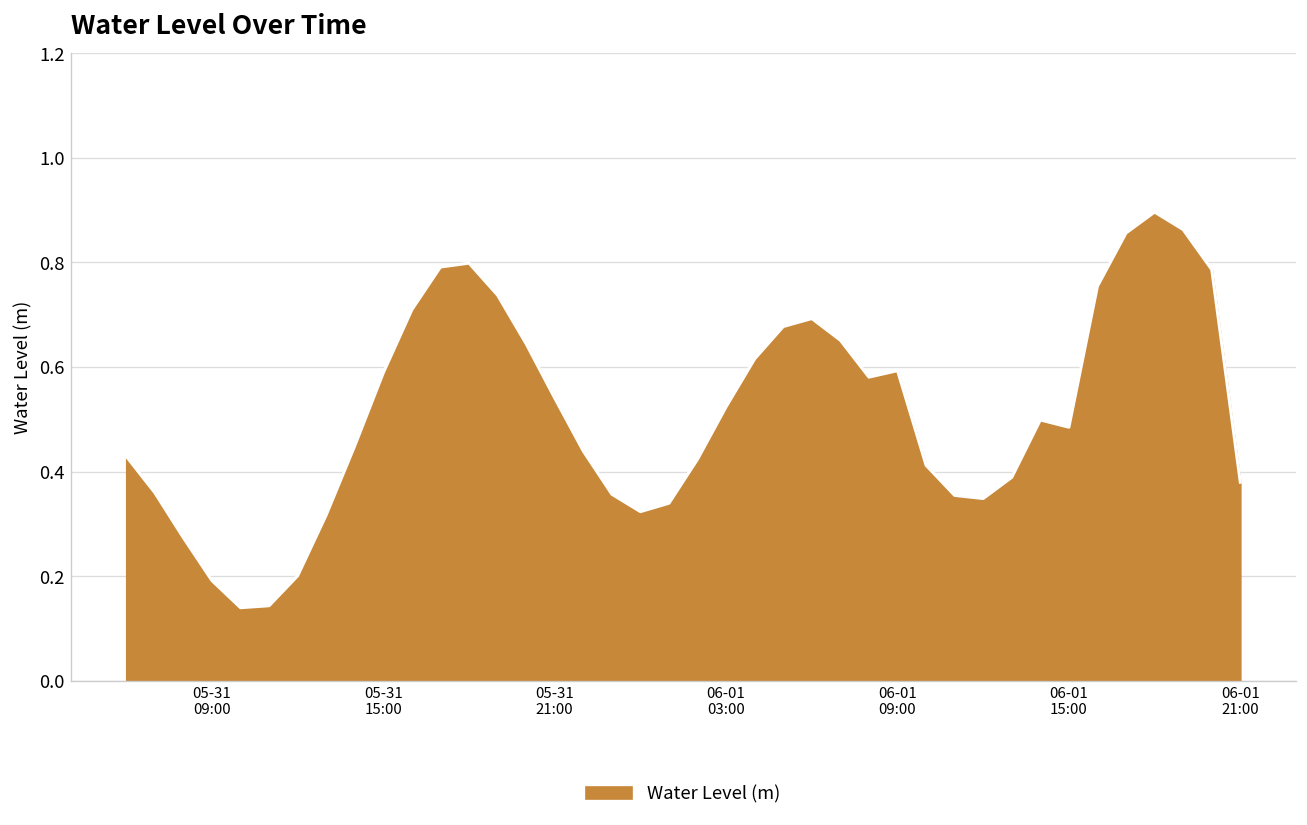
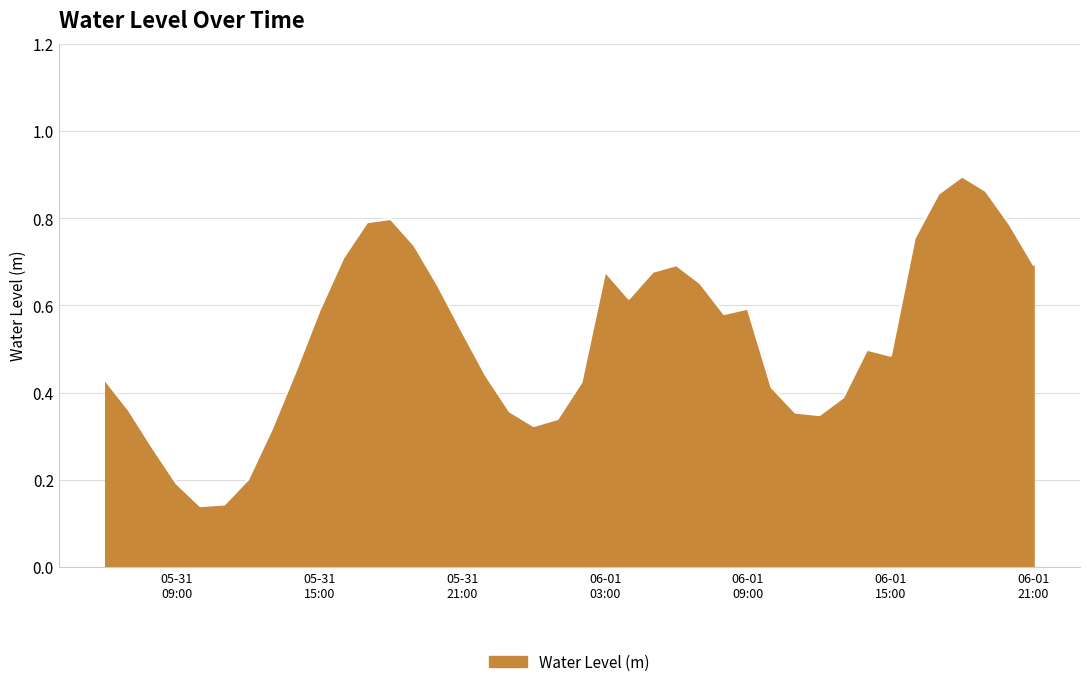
06-01 03:00: 0.52 -> 0.68
06-01 21:00: 0.38 -> 0.69
